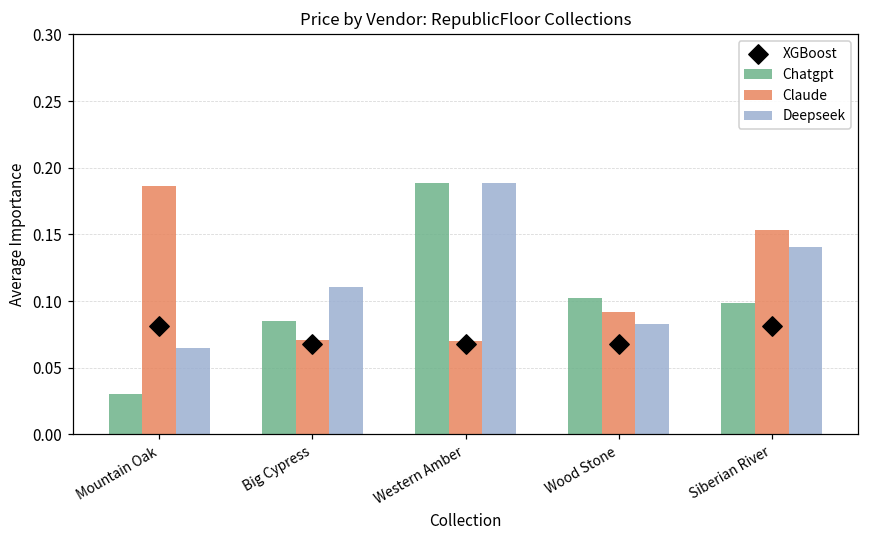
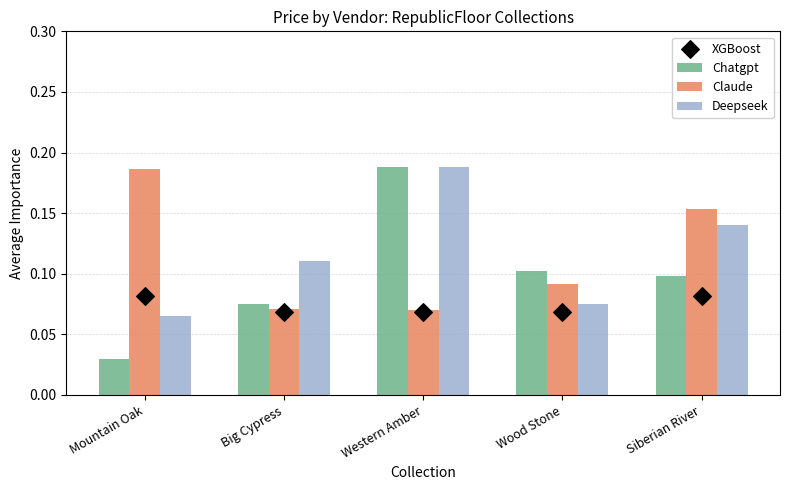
Chatgpt, Big Cypress: 0.085 -> 0.075
Deepseek, Wood Stone: 0.083 -> 0.075
